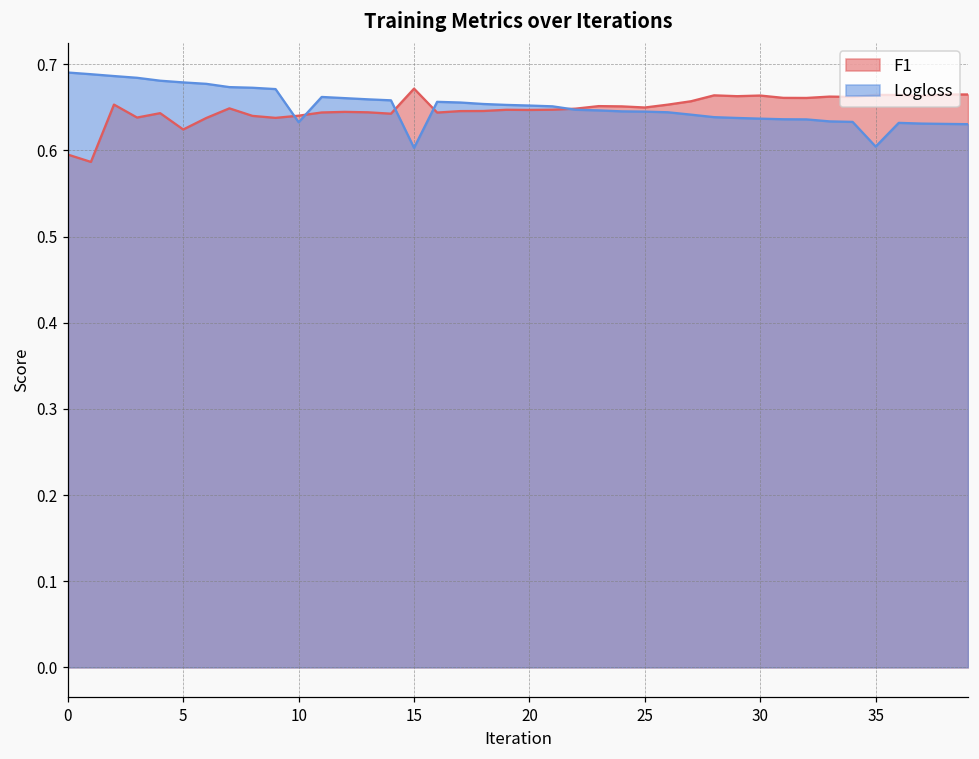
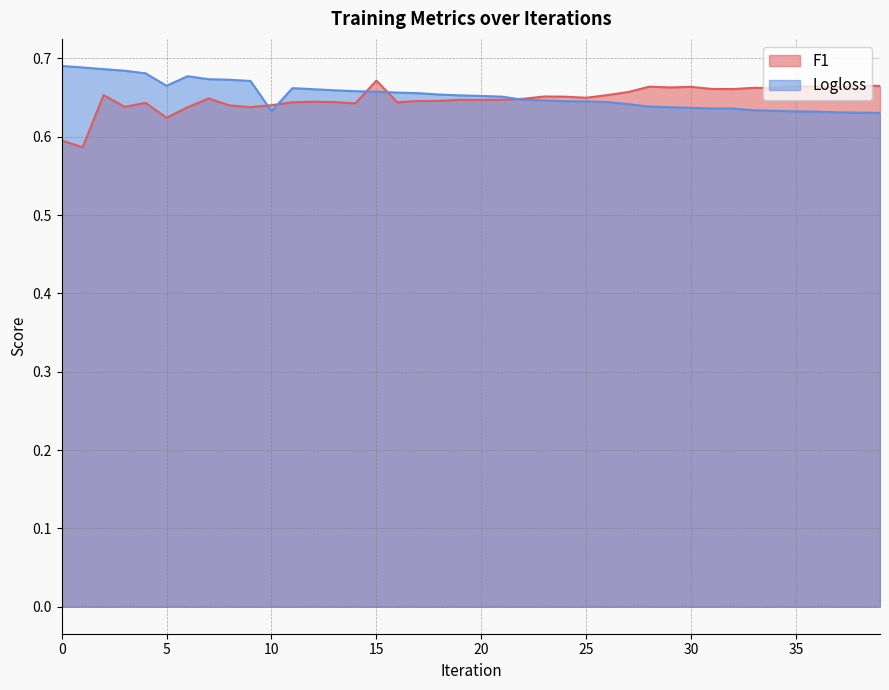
Logloss, 5: 0.68 -> 0.67
Logloss, 15: 0.60 -> 0.66
Logloss, 35: 0.60 -> 0.63
